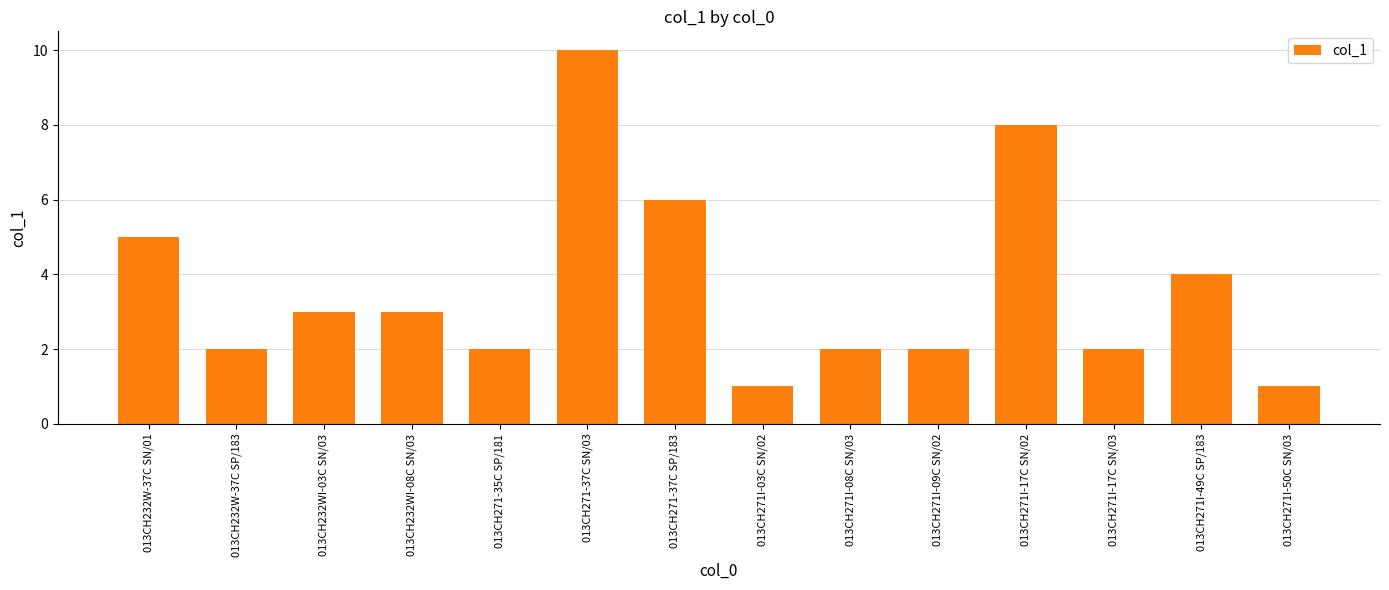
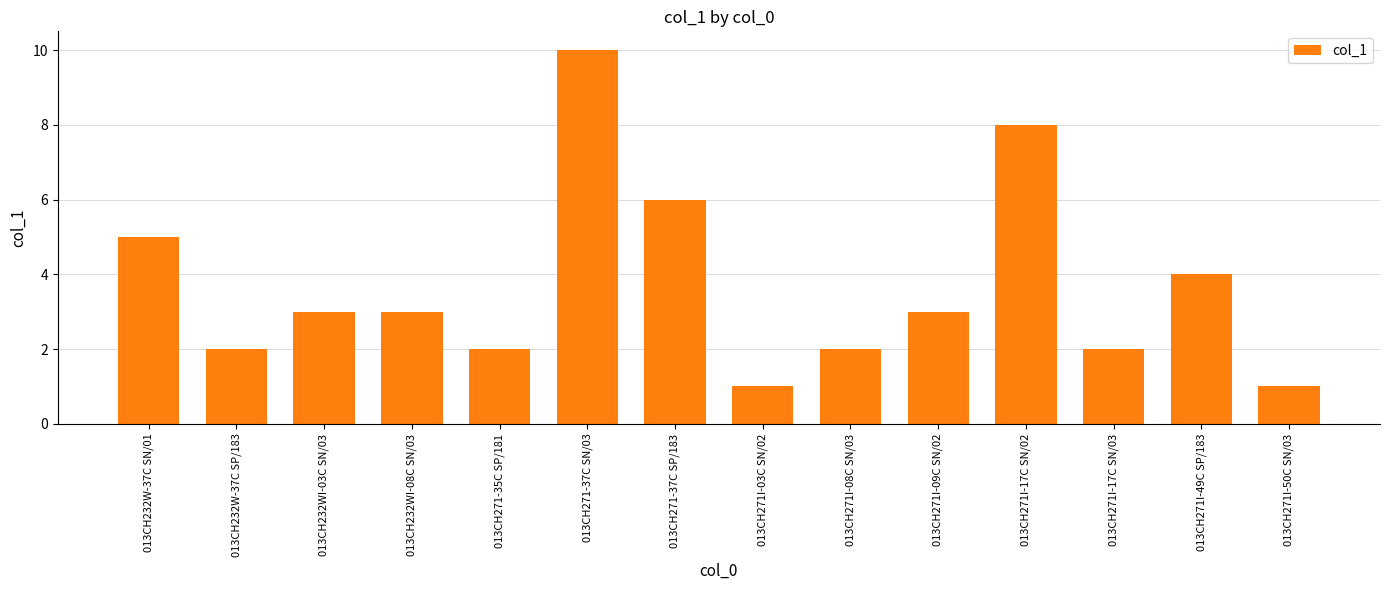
013CH271I-09C SN/02: 2 -> 3
